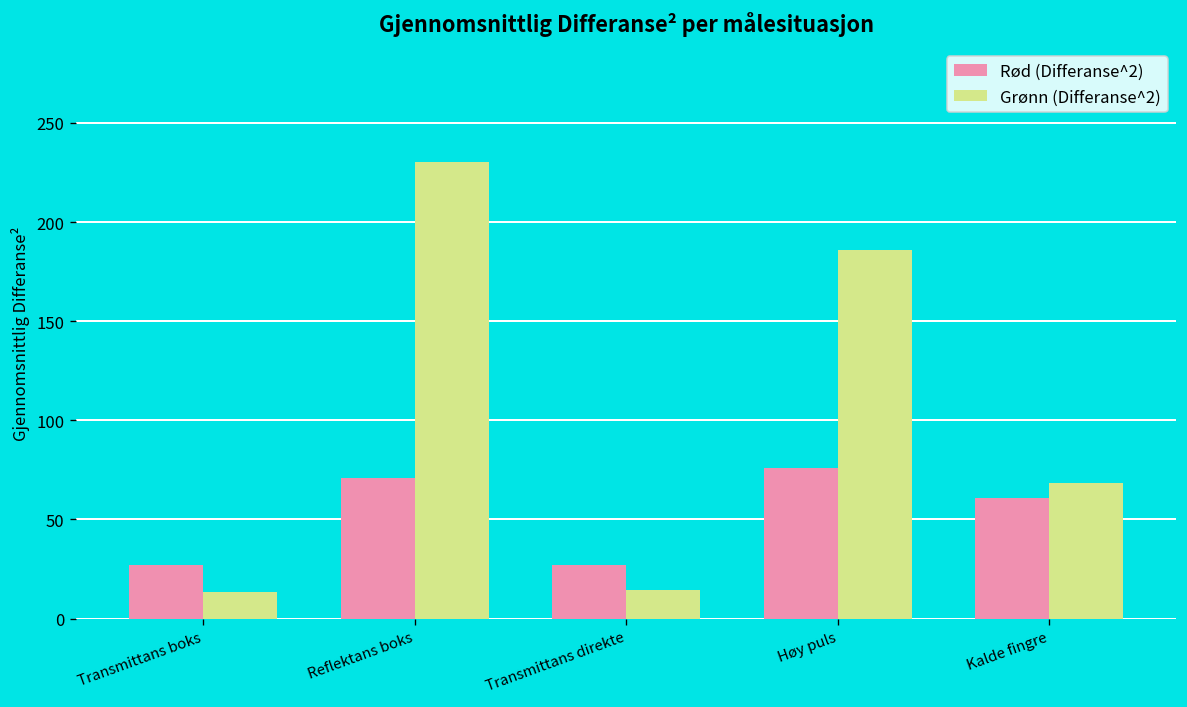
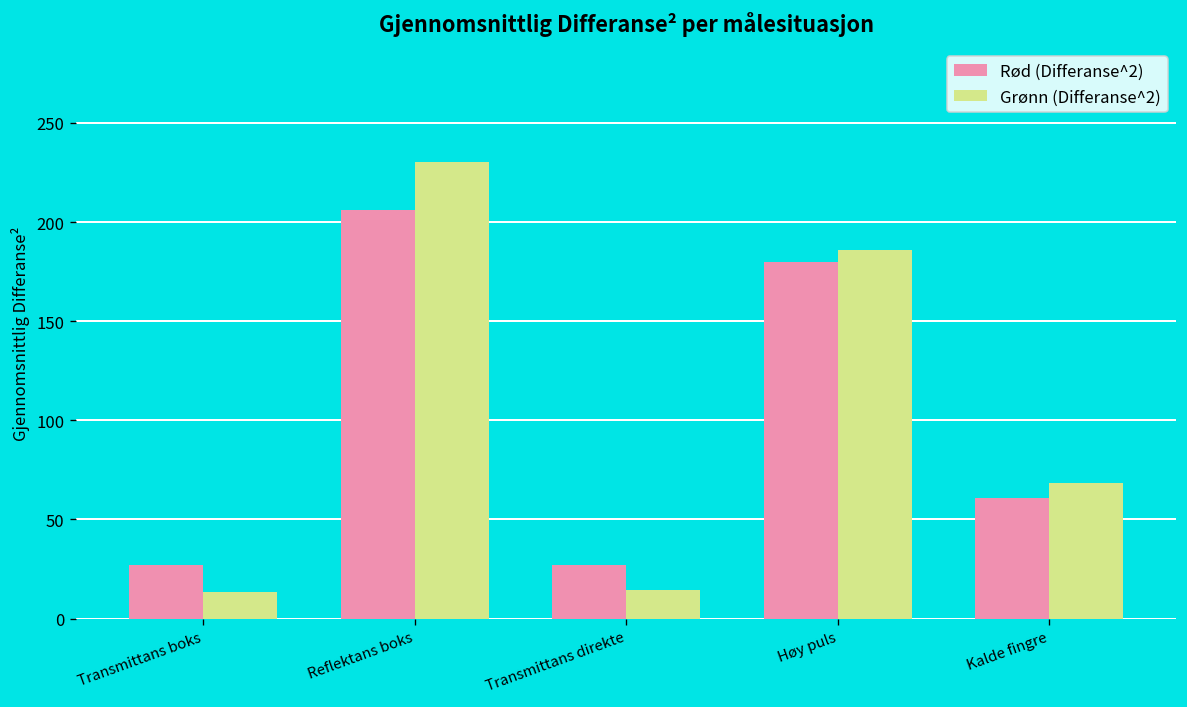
Rød (Differanse^2), Reflektans boks: 71 -> 206
Rød (Differanse^2), Høy puls: 76 -> 180
